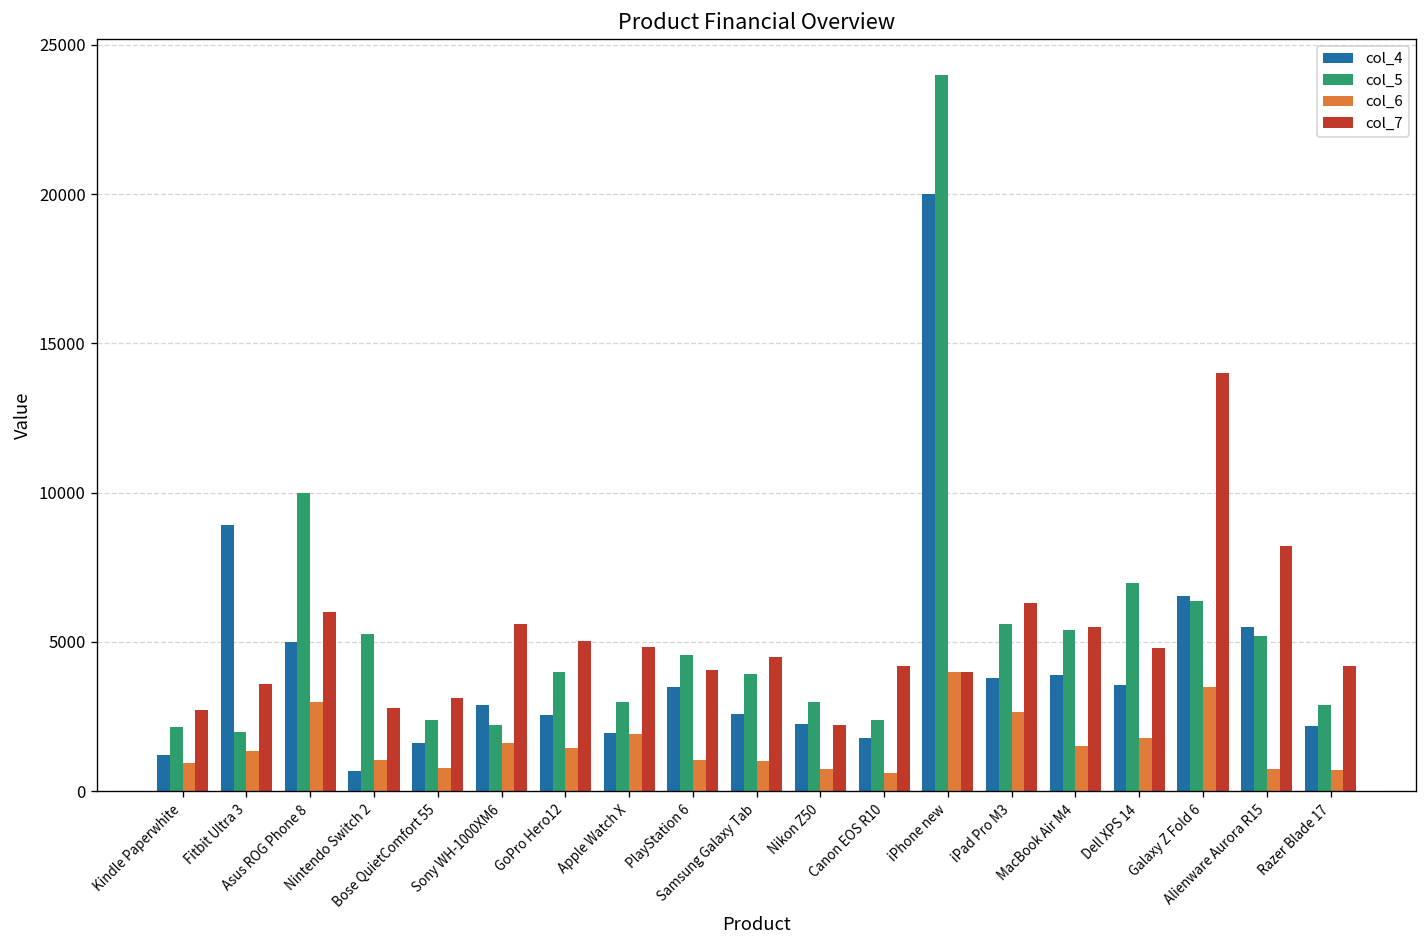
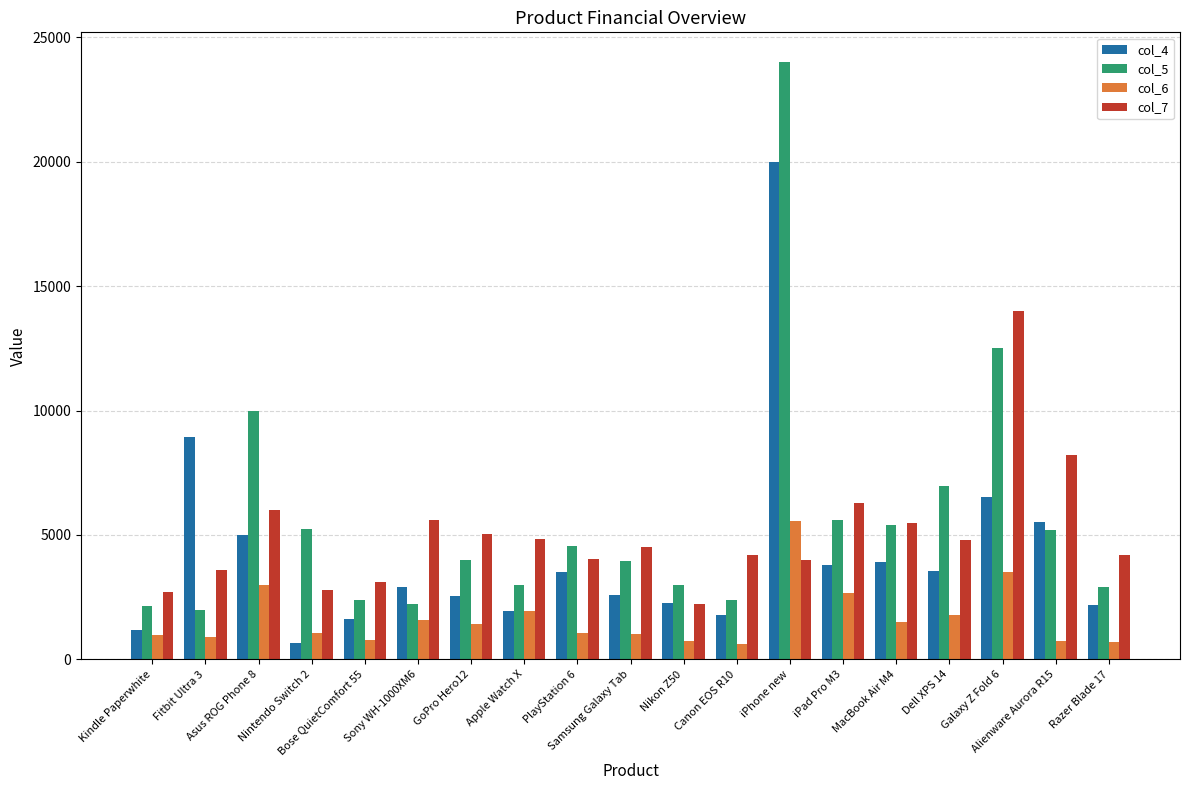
col_6, Fitbit Ultra 3: 1400 -> 900
col_6, iPhone new: 4000 -> 5500
col_5, Galaxy Z Fold 6: 6400 -> 12500
